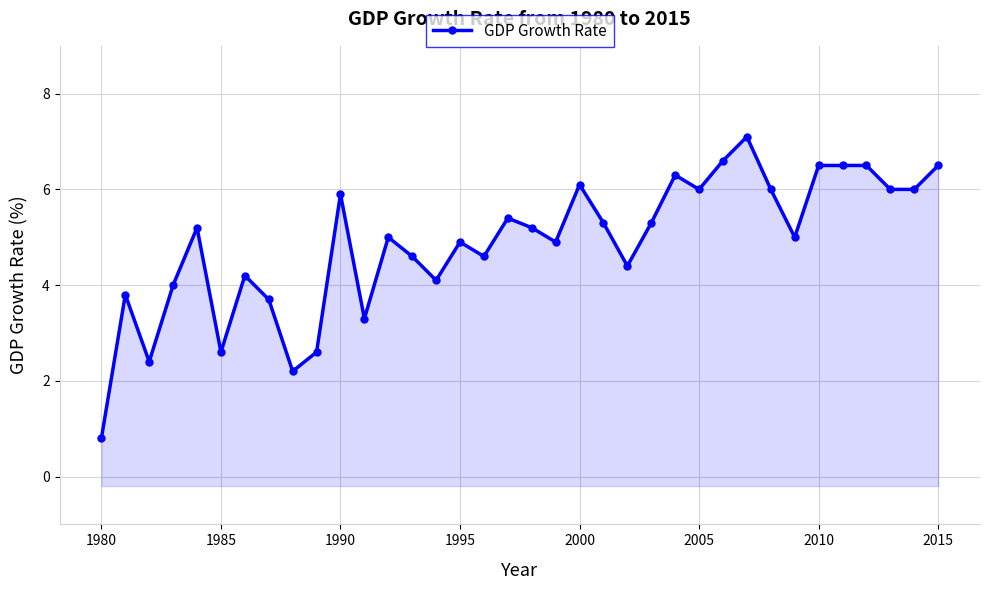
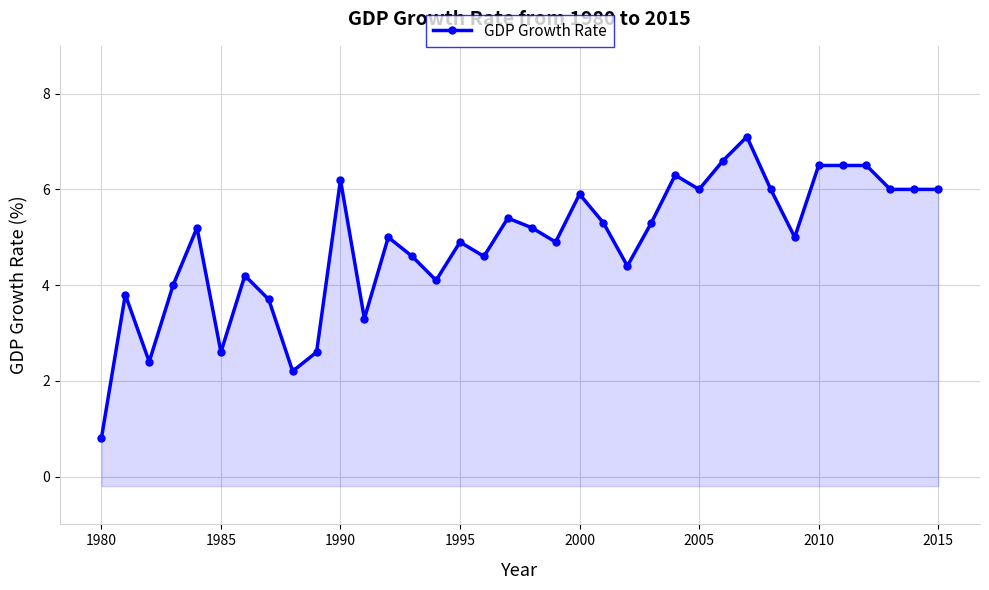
1990: 5.9 -> 6.2
2000: 6.1 -> 5.9
2015: 6.5 -> 6.0
